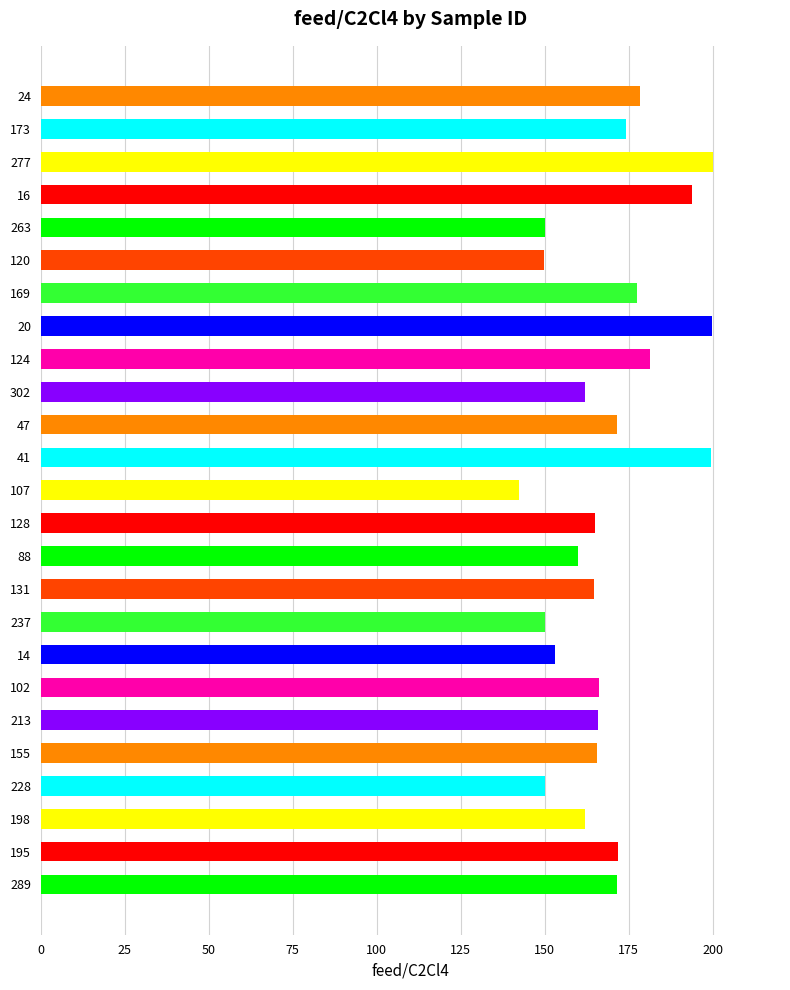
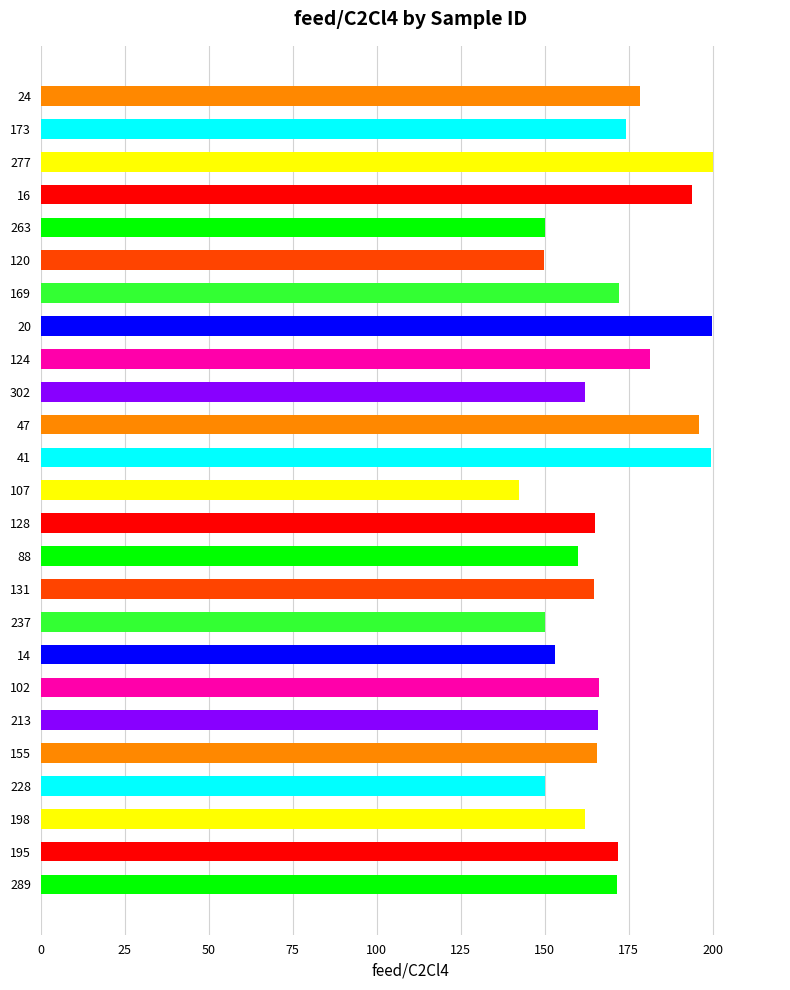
169: 177 -> 172
47: 171 -> 196
